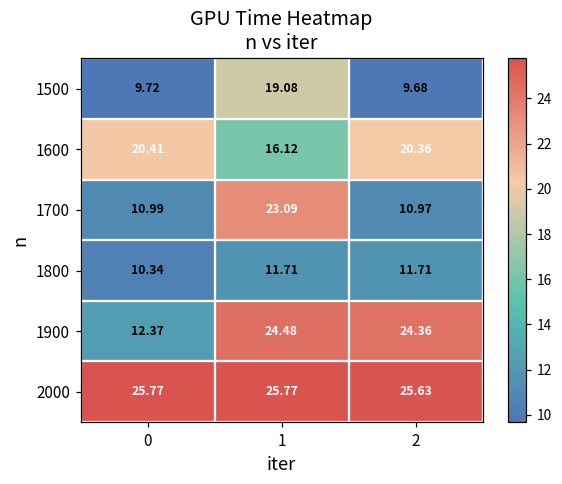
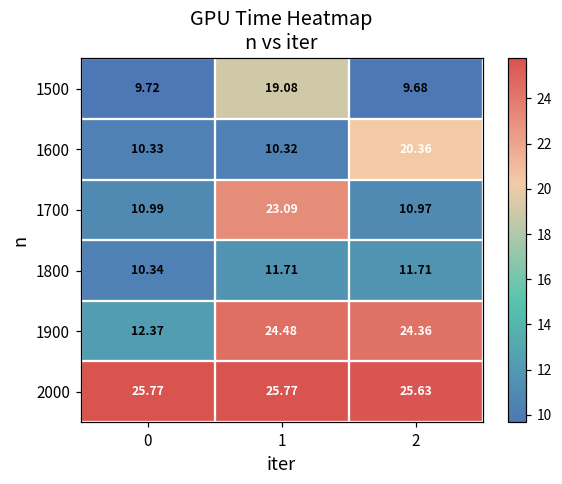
1600, 0: 20.41 -> 10.33
1600, 1: 16.12 -> 10.32
